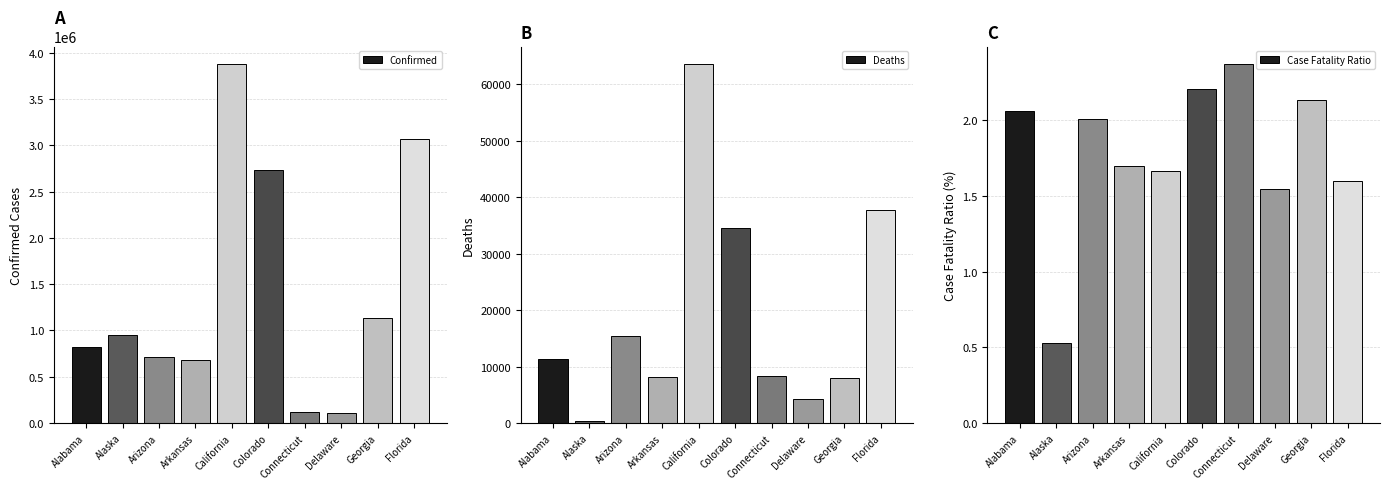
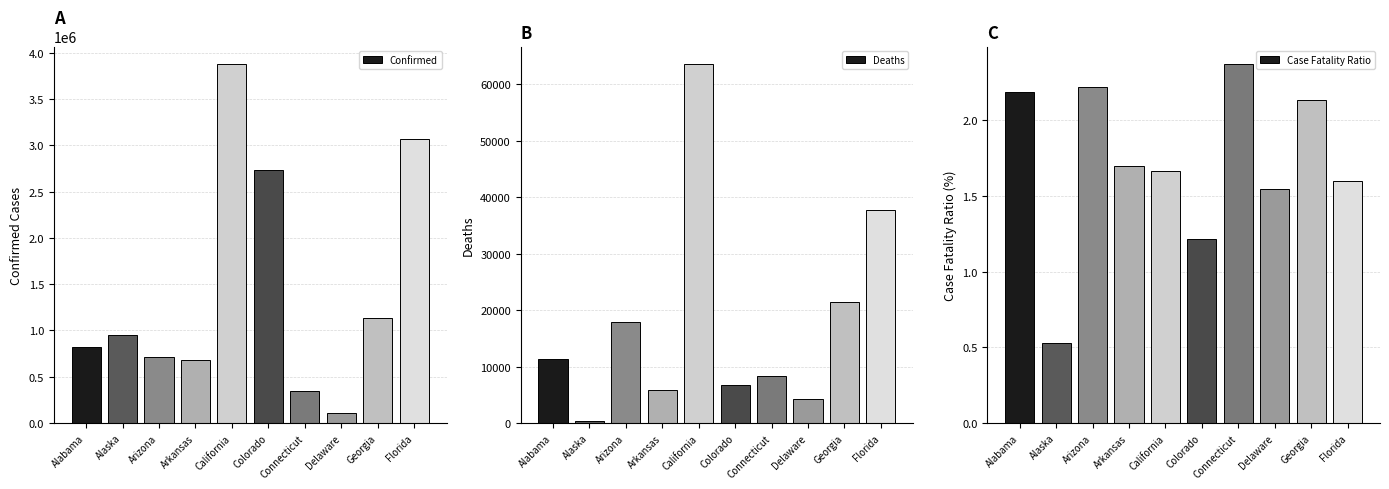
A, Connecticut: 100000 -> 300000
B, Arizona: 15000 -> 18000
B, Arkansas: 8000 -> 6000
B, Colorado: 35000 -> 7000
B, Georgia: 8000 -> 21000
C, Alabama: 2.06 -> 2.19
C, Arizona: 2.01 -> 2.22
C, Colorado: 2.21 -> 1.22
